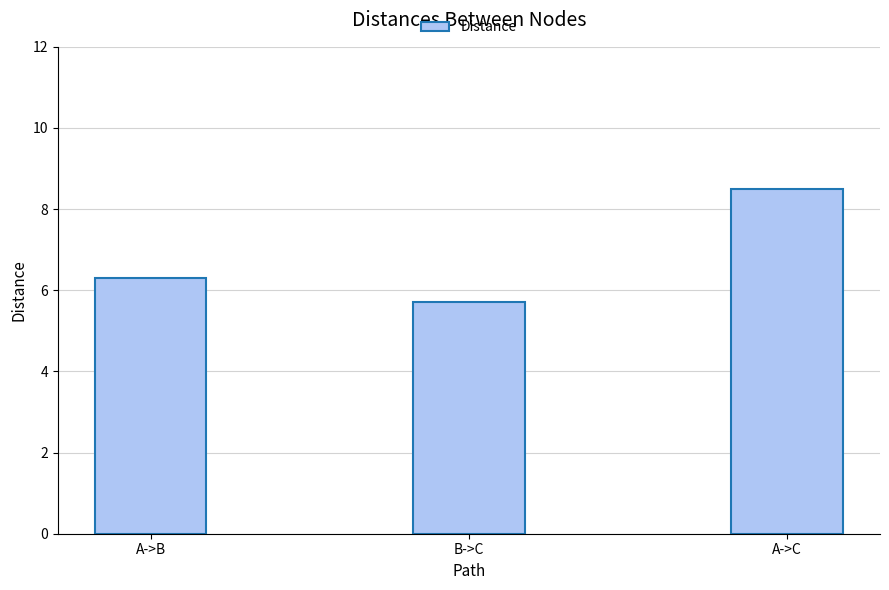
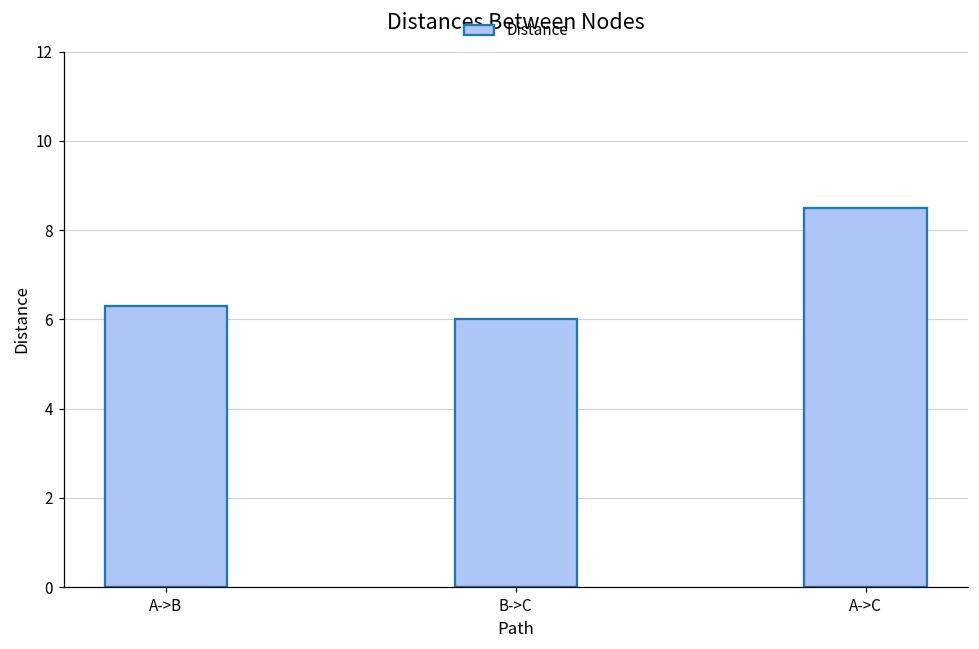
B->C: 5.7 -> 6.0
